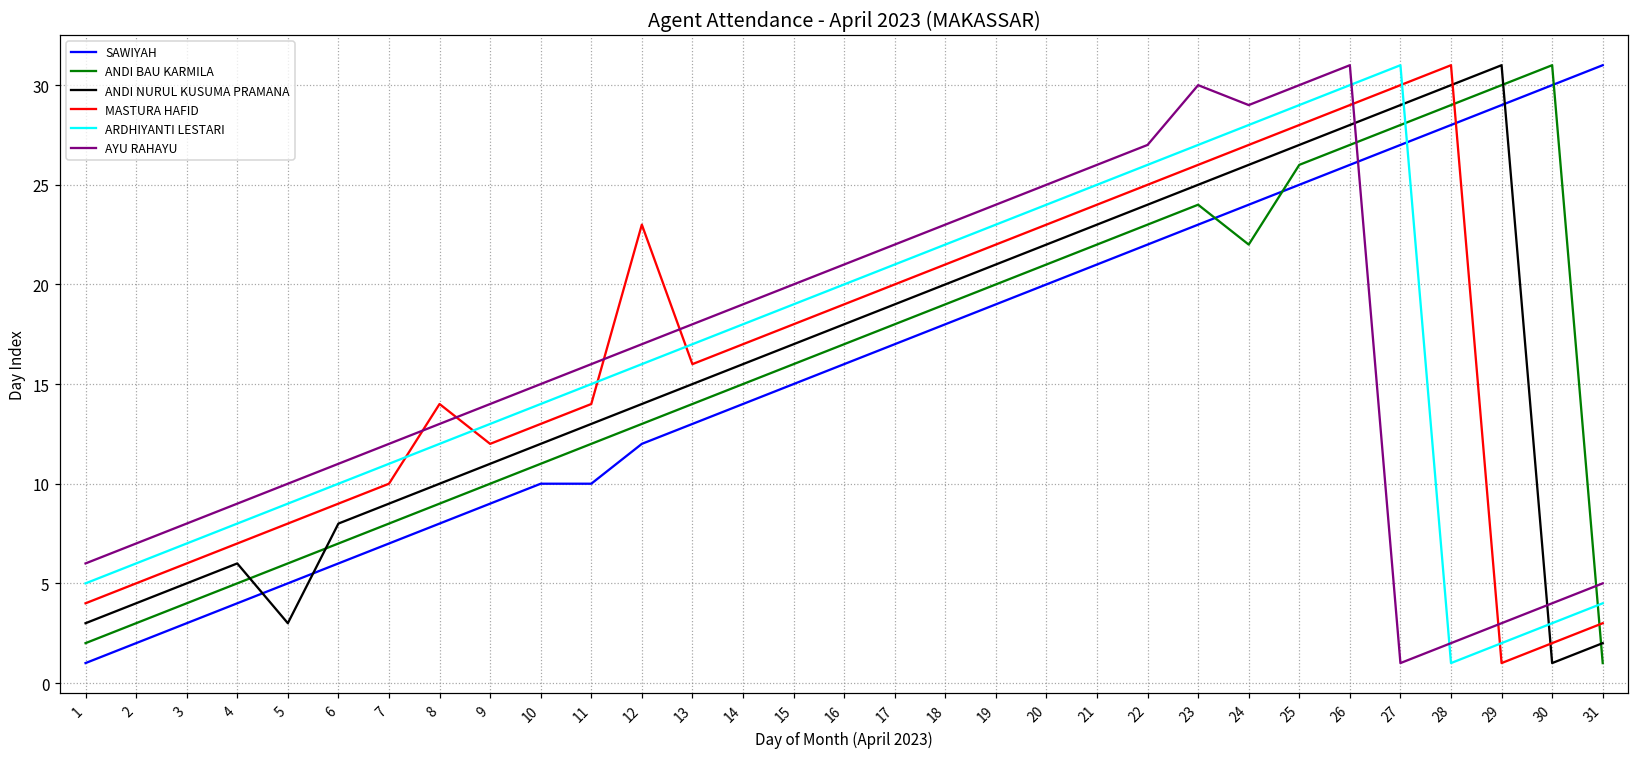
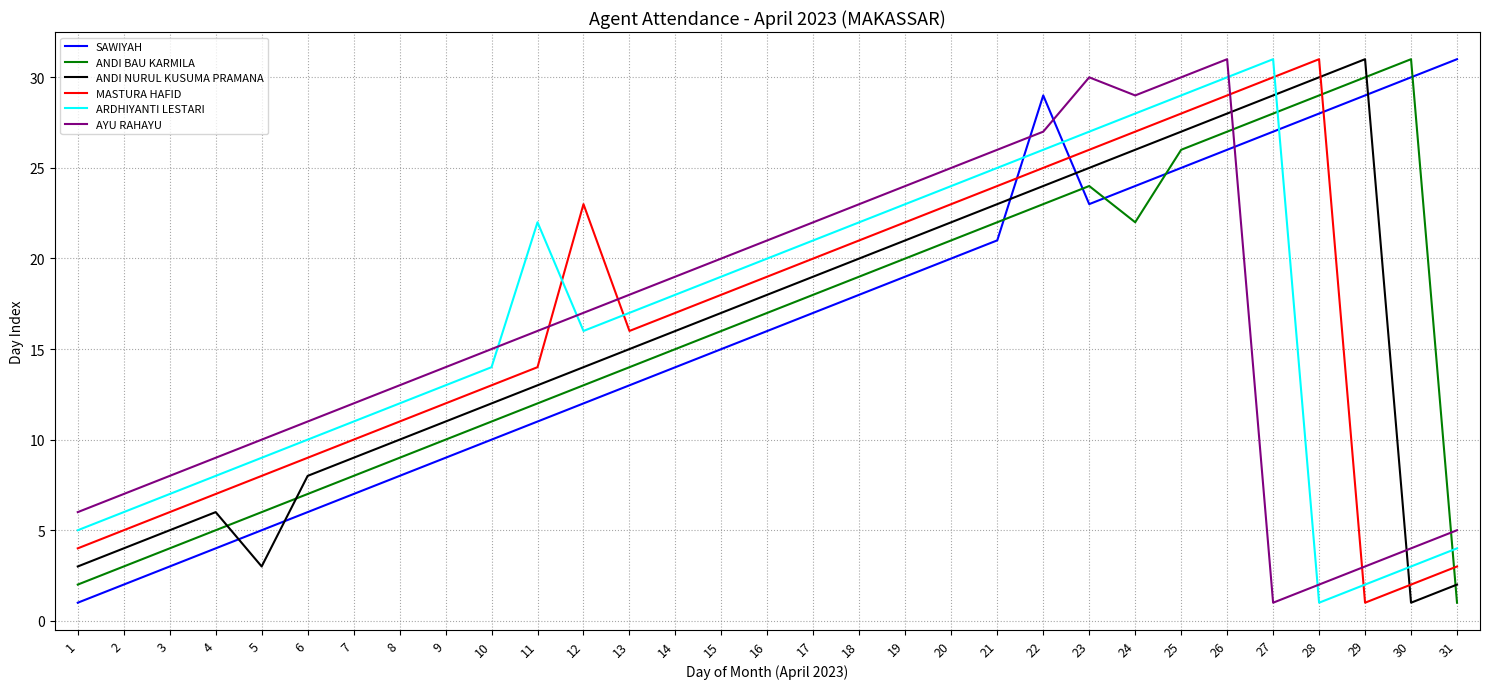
MASTURA HAFID, 8: 14 -> 11
SAWIYAH, 11: 10 -> 11
ARDHIYANTI LESTARI, 11: 15 -> 22
SAWIYAH, 22: 22 -> 29
